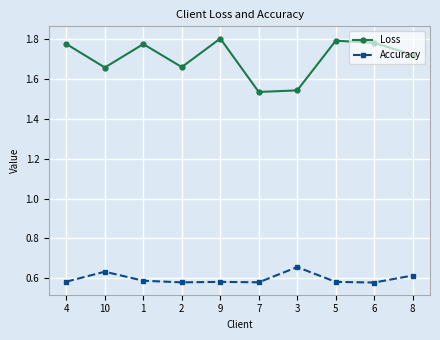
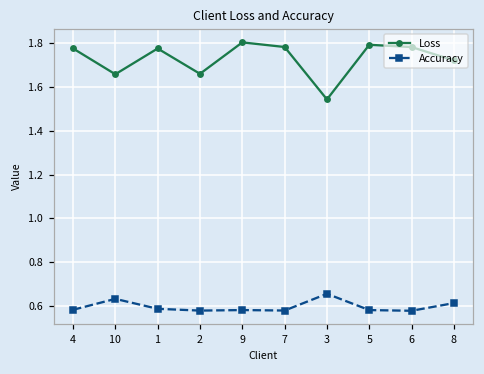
Loss, 7: 1.53 -> 1.78
